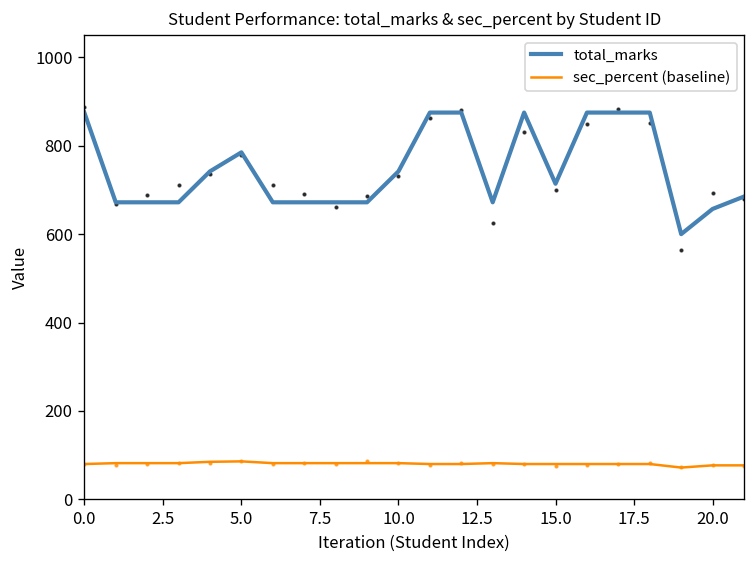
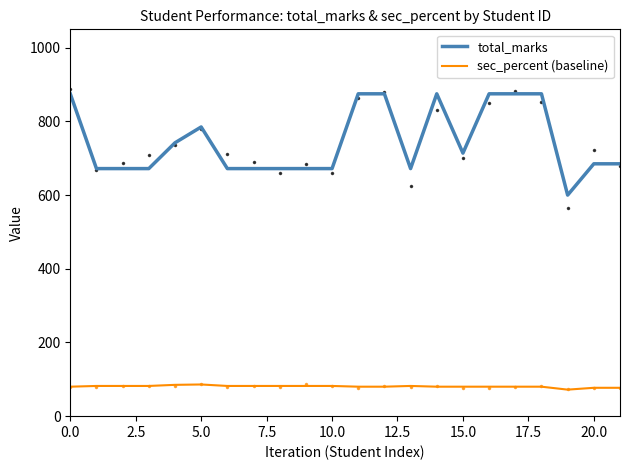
total_marks, 10.0: 740 -> 670
total_marks, 20.0: 660 -> 690
